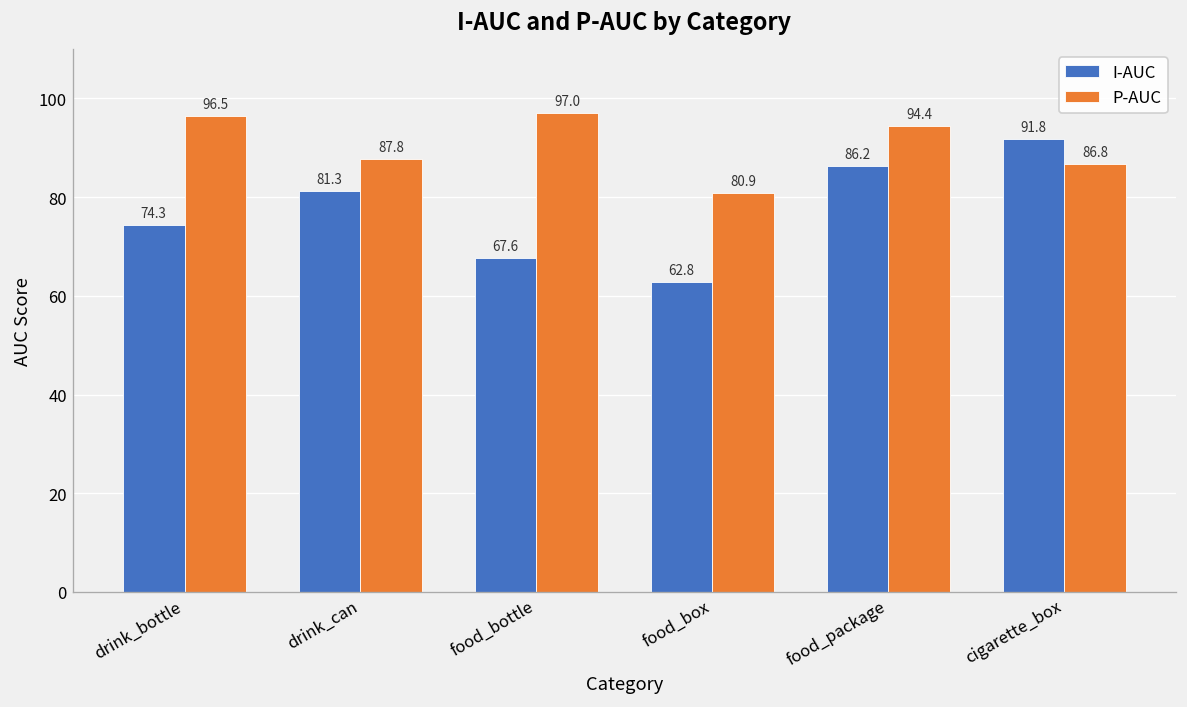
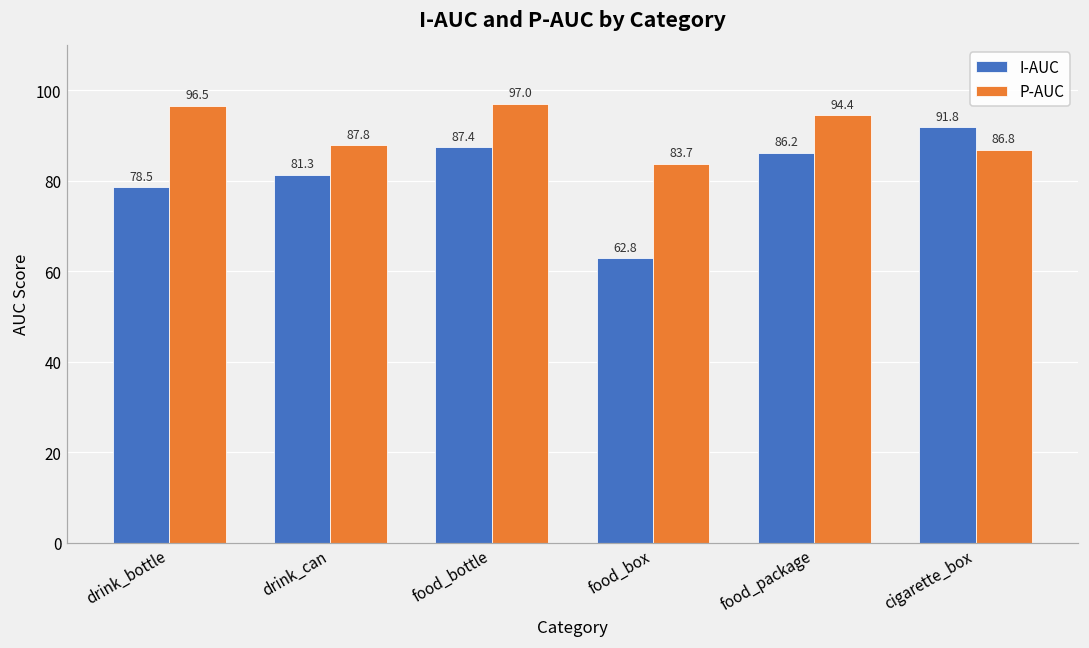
I-AUC, drink_bottle: 74.3 -> 78.5
I-AUC, food_bottle: 67.6 -> 87.4
P-AUC, food_box: 80.9 -> 83.7
